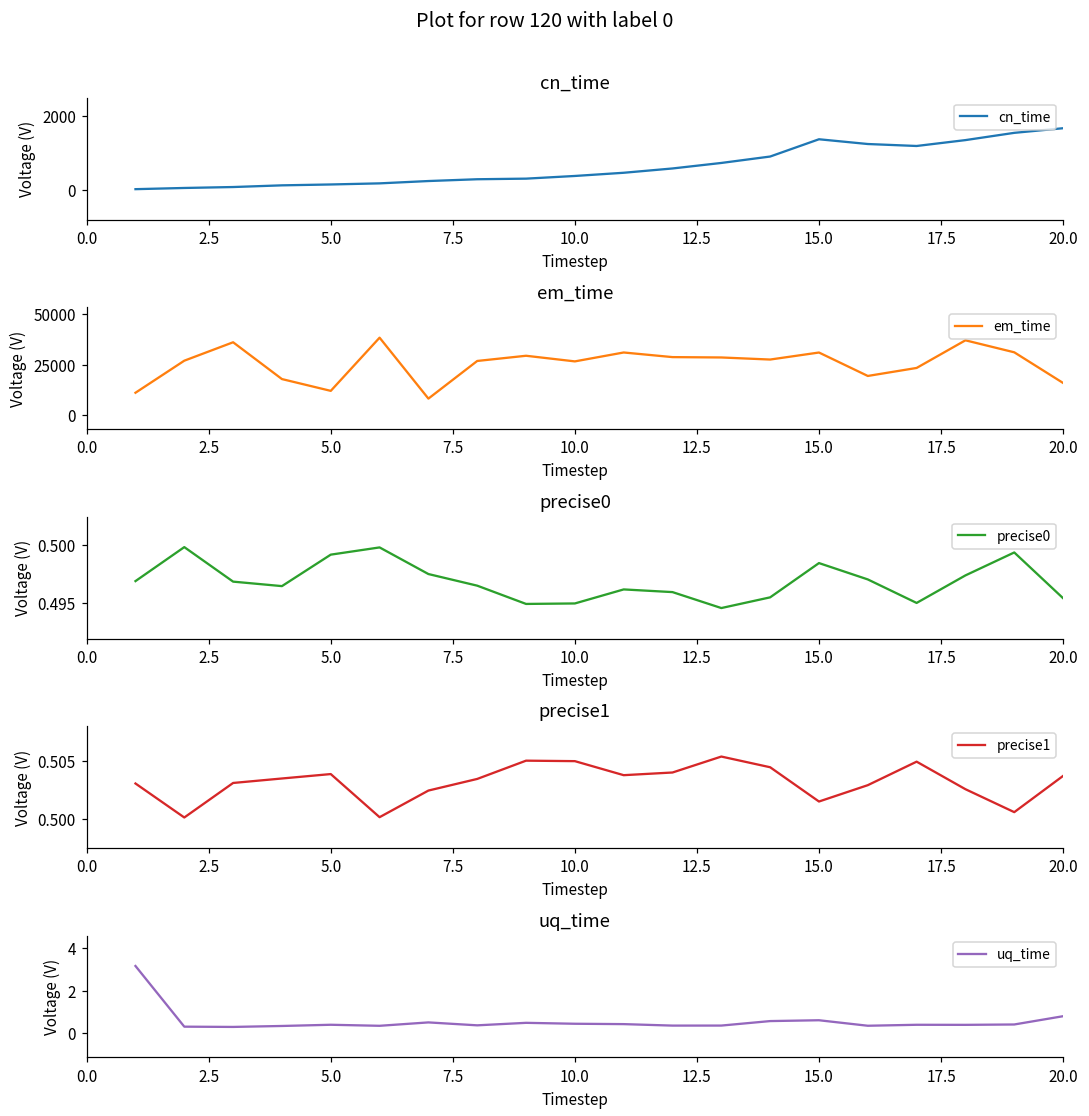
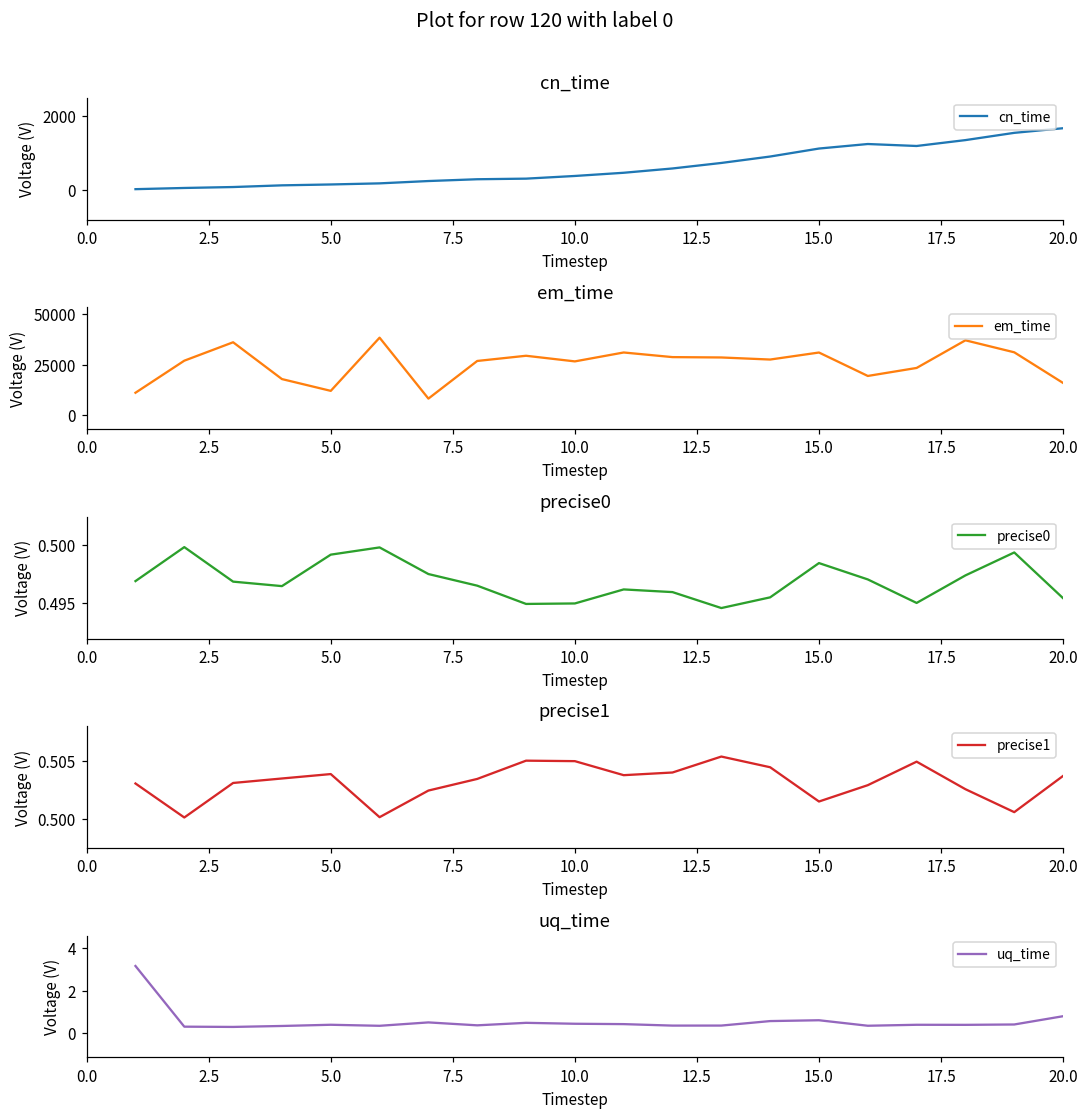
cn_time, 15.0: 1400 -> 1100
